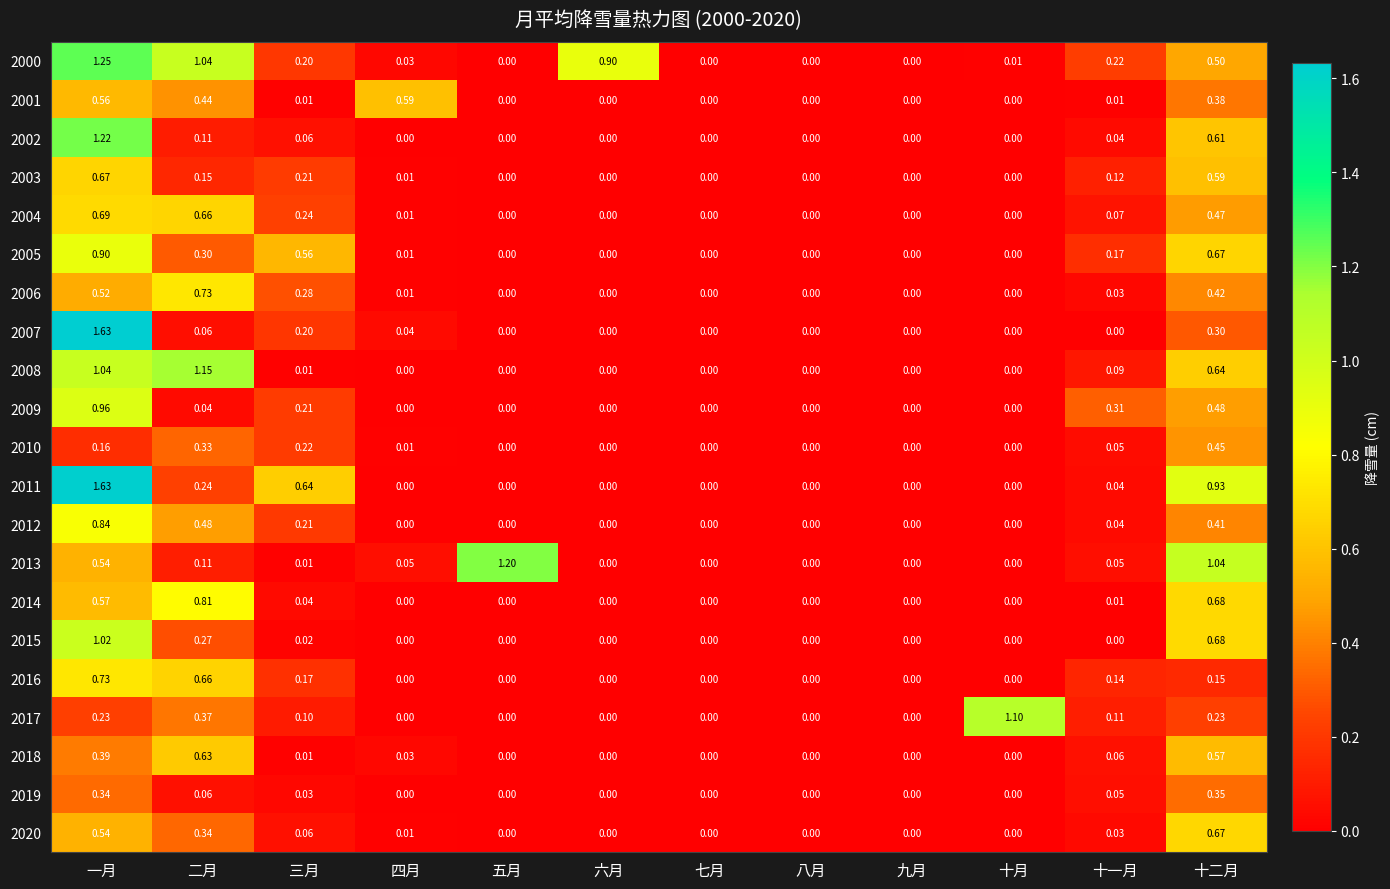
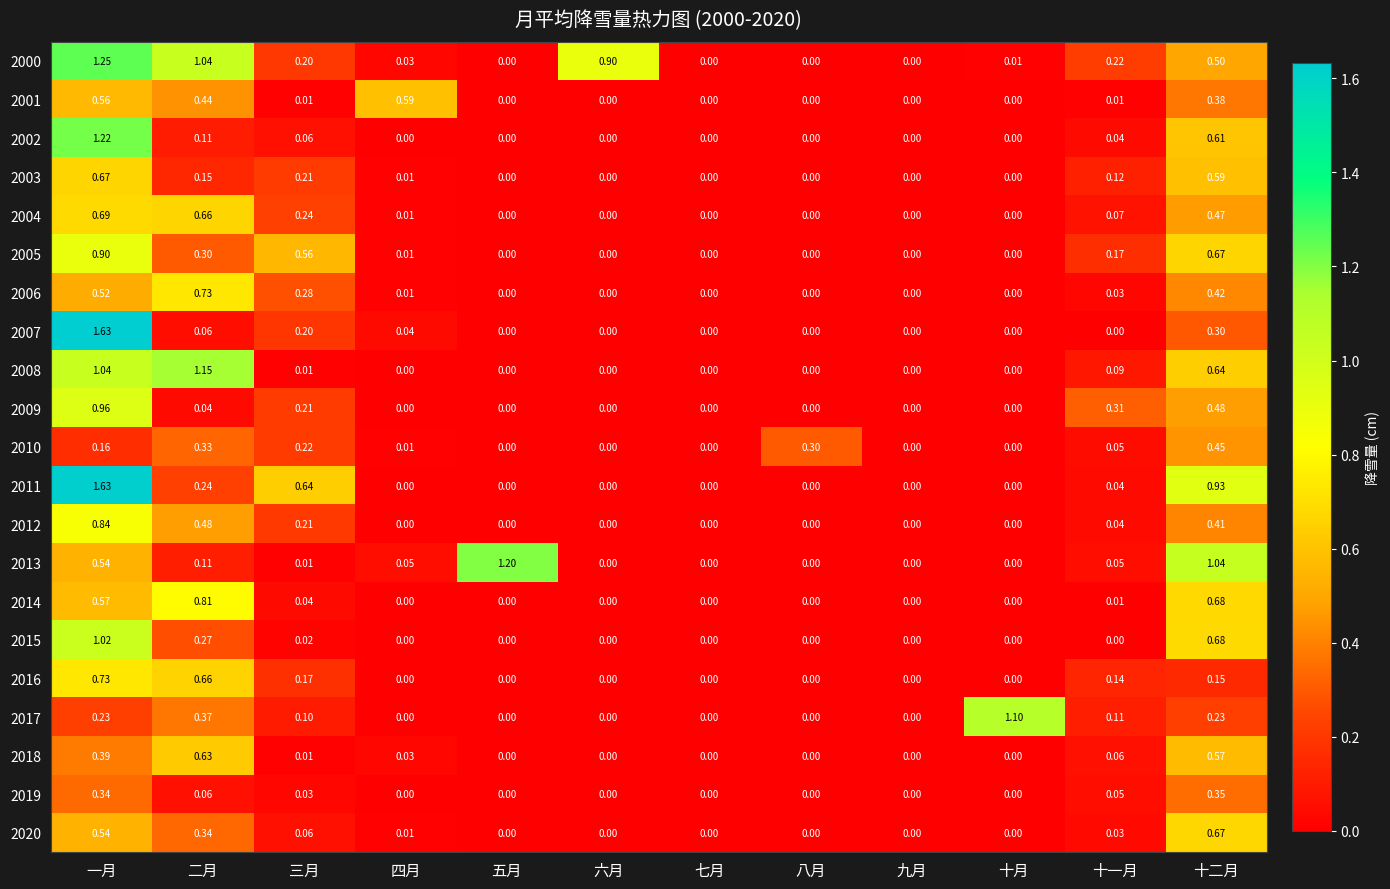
2010, 八月: 0.00 -> 0.30
